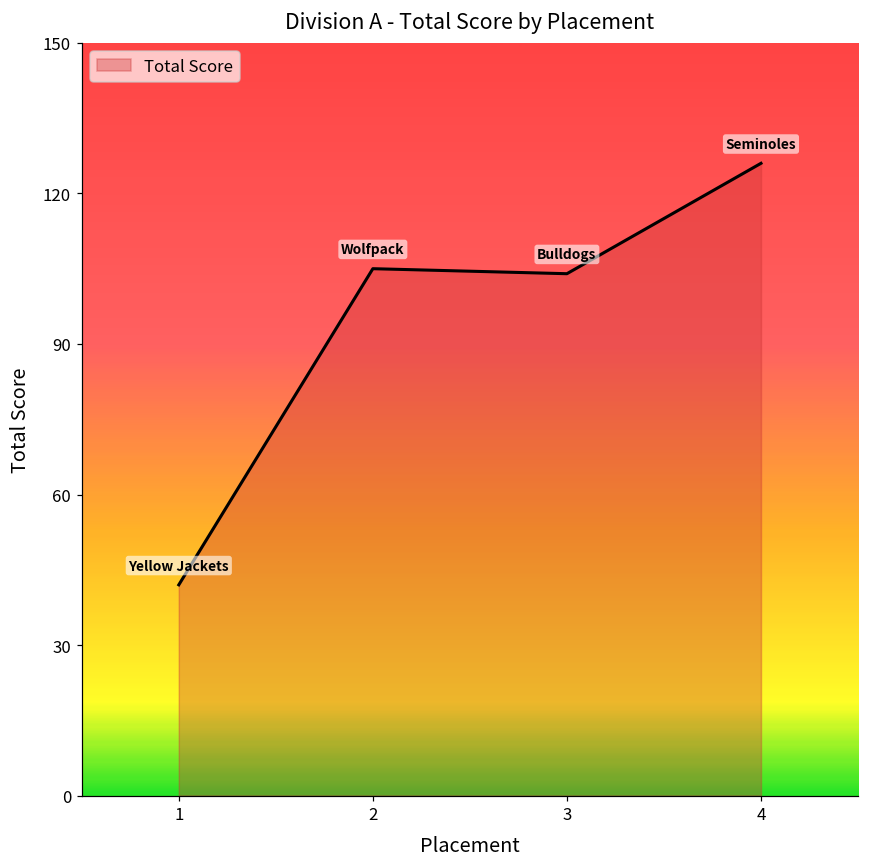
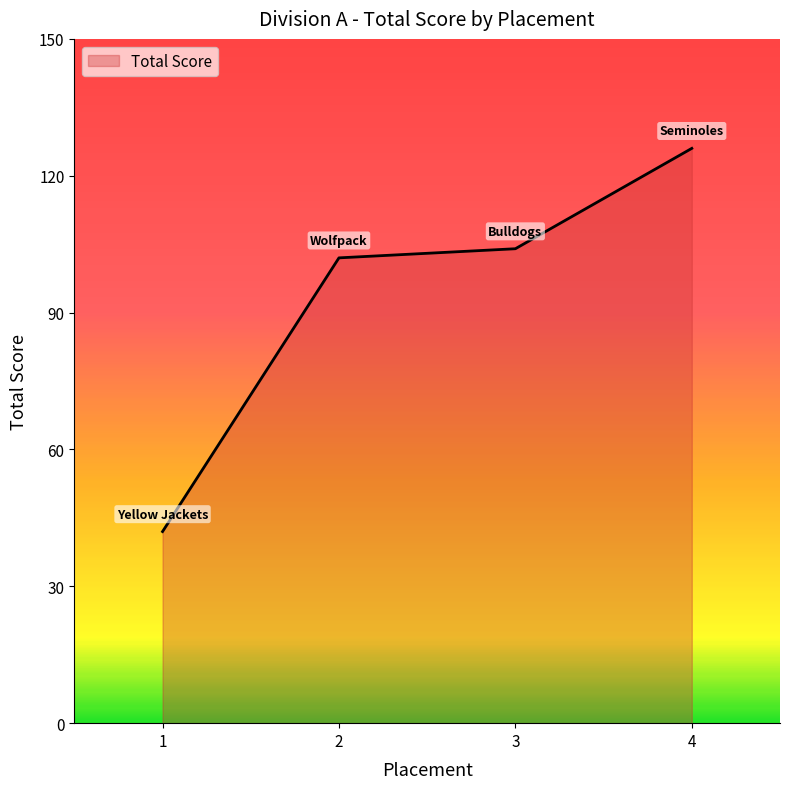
2: 105 -> 102
